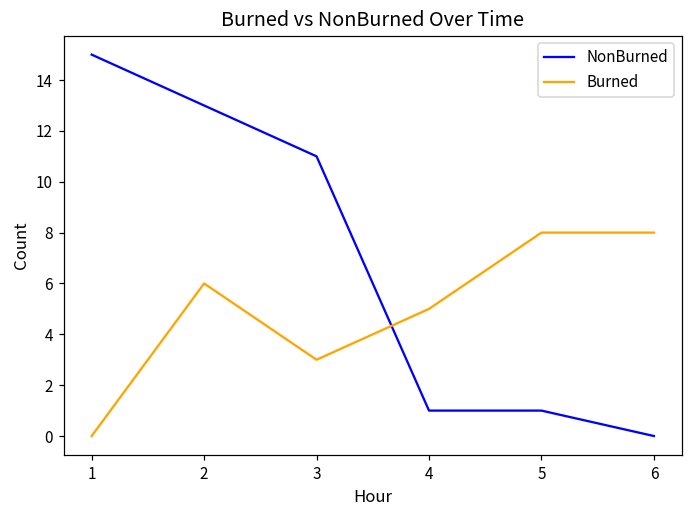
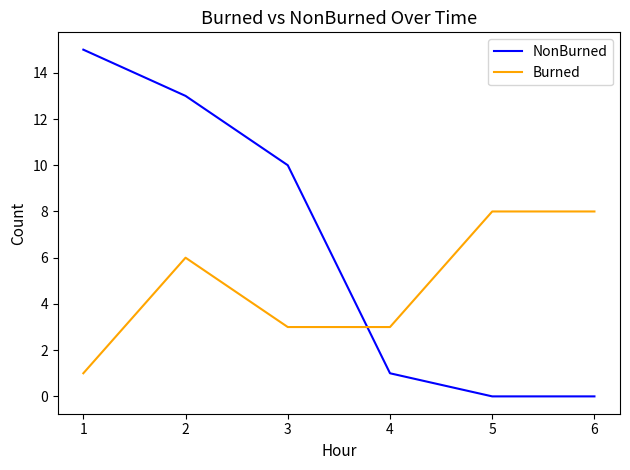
Burned, 1: 0 -> 1
NonBurned, 3: 11 -> 10
Burned, 4: 5 -> 3
NonBurned, 5: 1 -> 0
